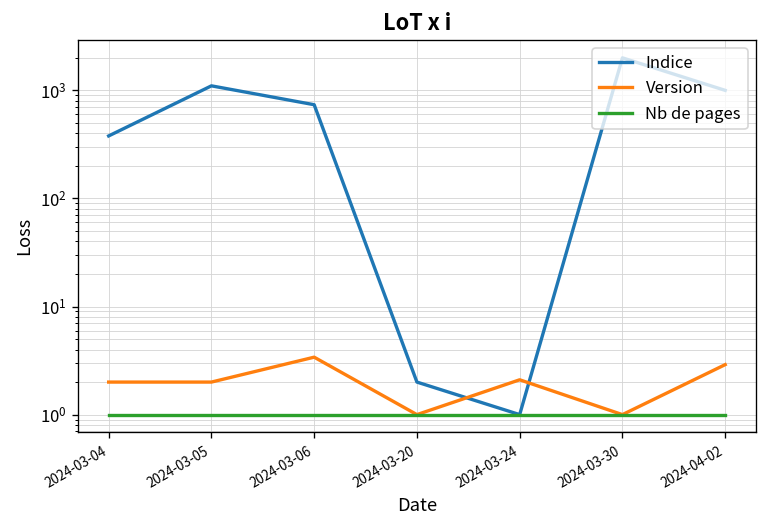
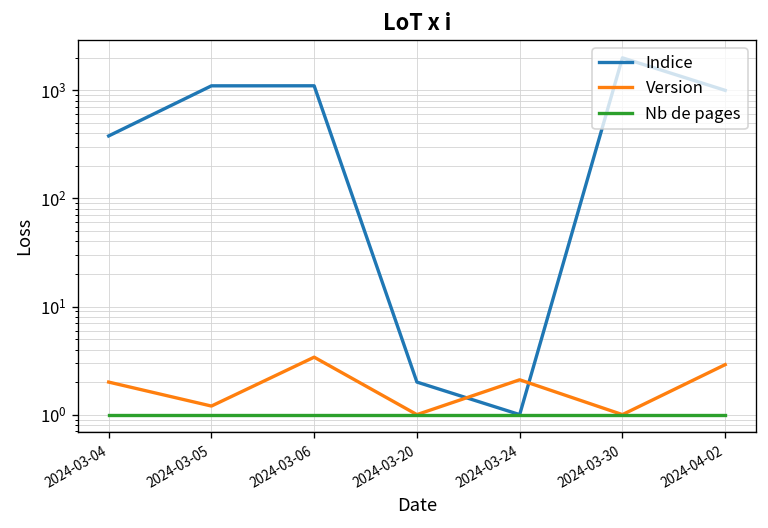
Version, 2024-03-05: 2.0 -> 1.2
Indice, 2024-03-06: 700 -> 1100
